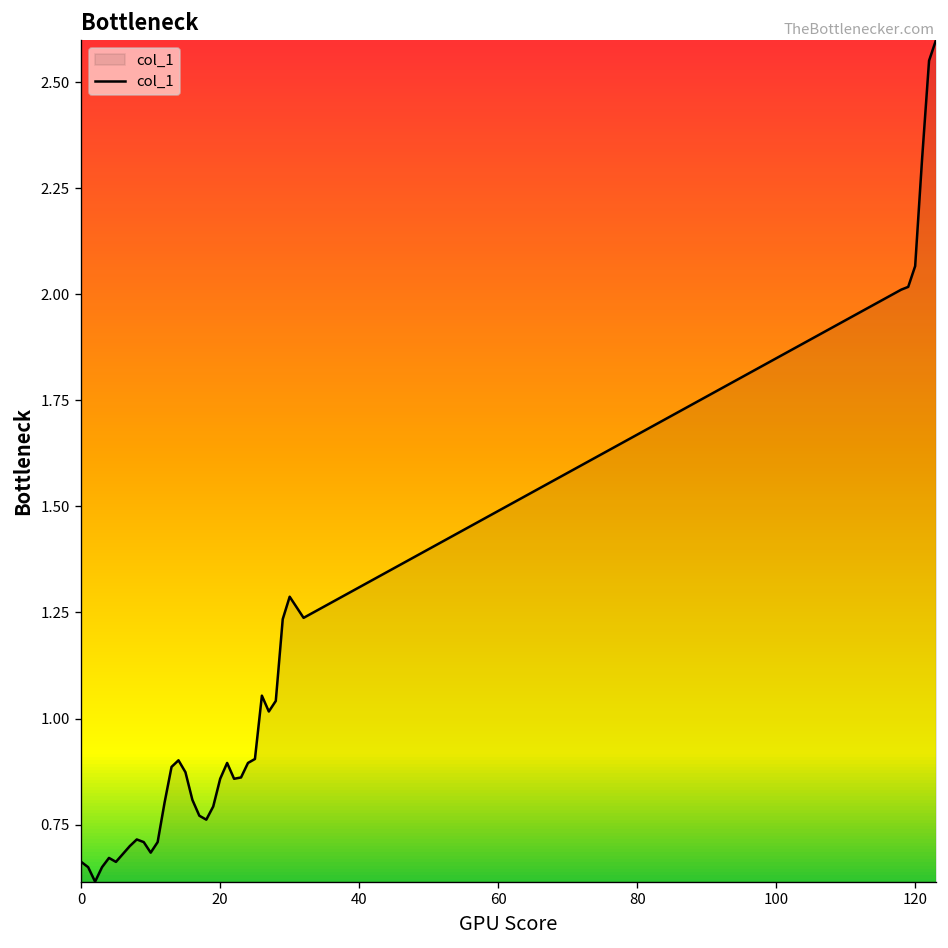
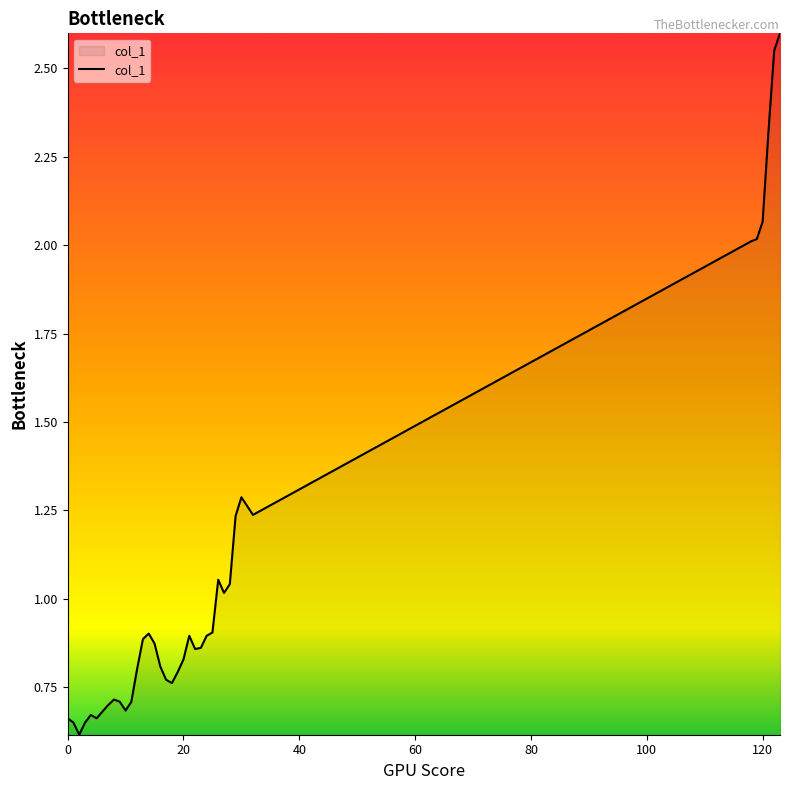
20: 0.86 -> 0.83
